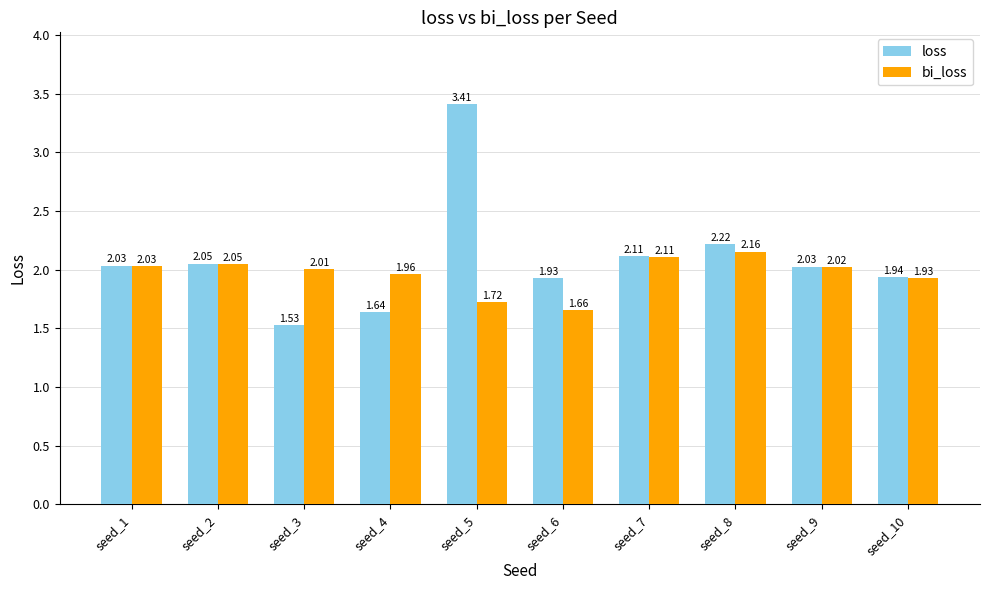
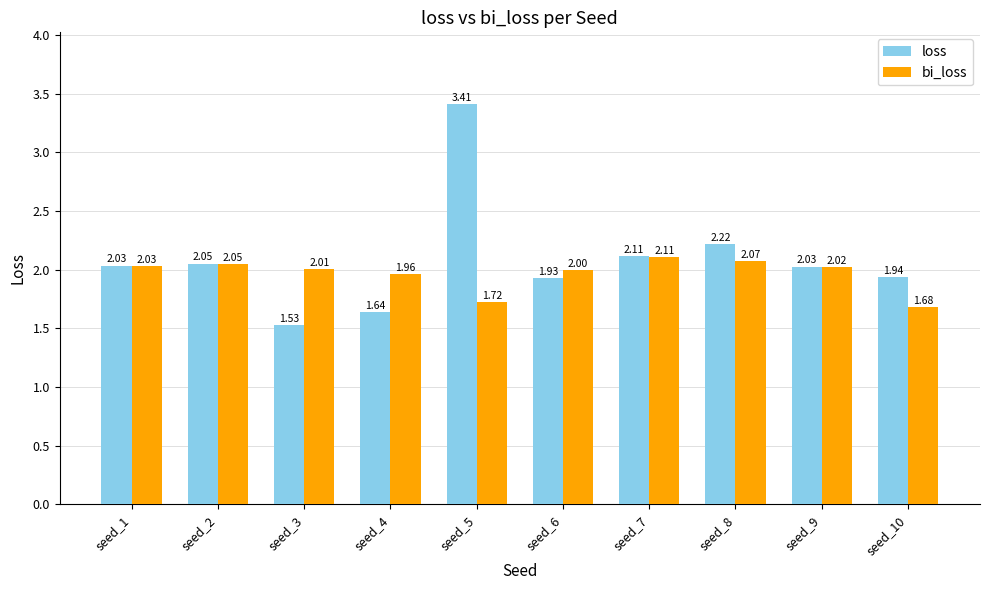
bi_loss, seed_6: 1.66 -> 2.00
bi_loss, seed_8: 2.16 -> 2.07
bi_loss, seed_10: 1.93 -> 1.68
